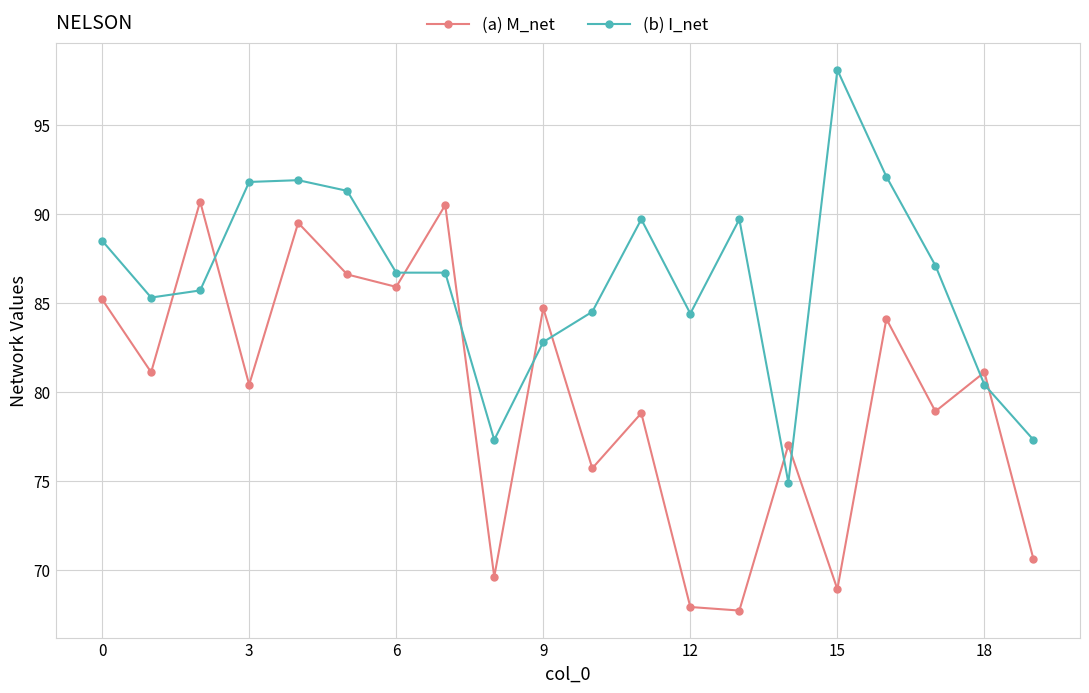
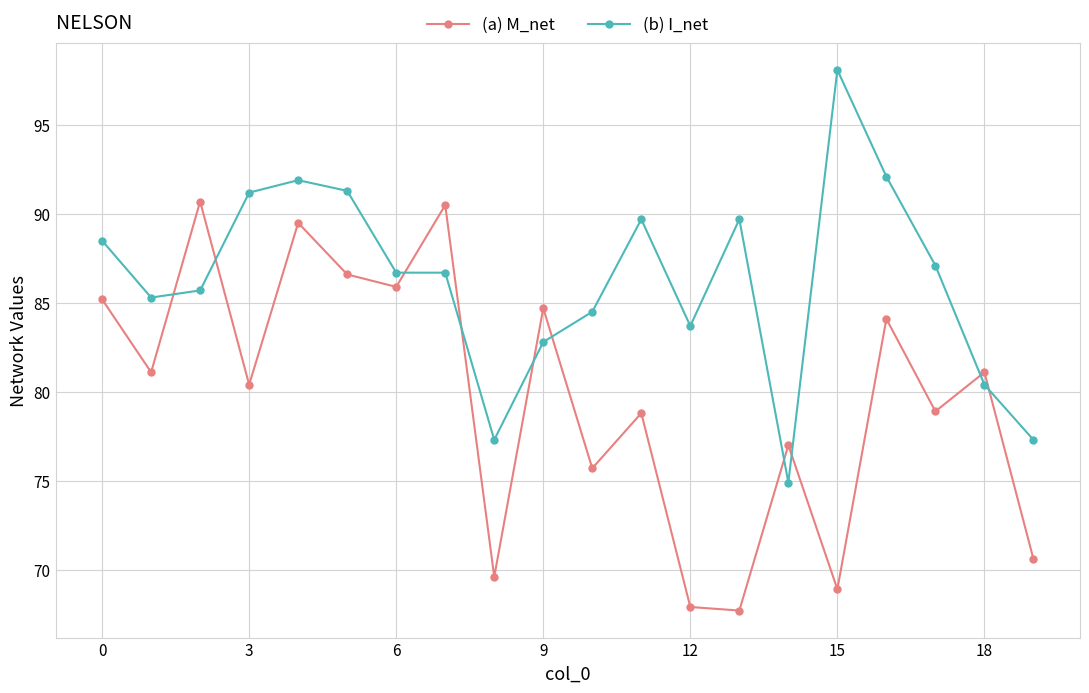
(b) I_net, 3: 91.8 -> 91.2
(b) I_net, 12: 84.4 -> 83.7
